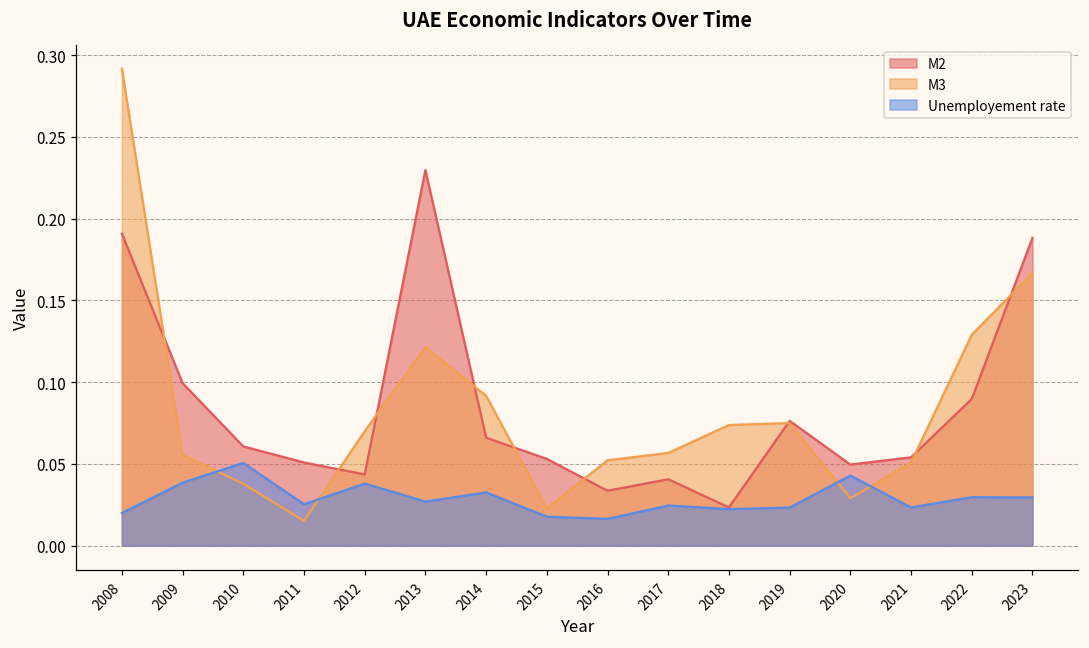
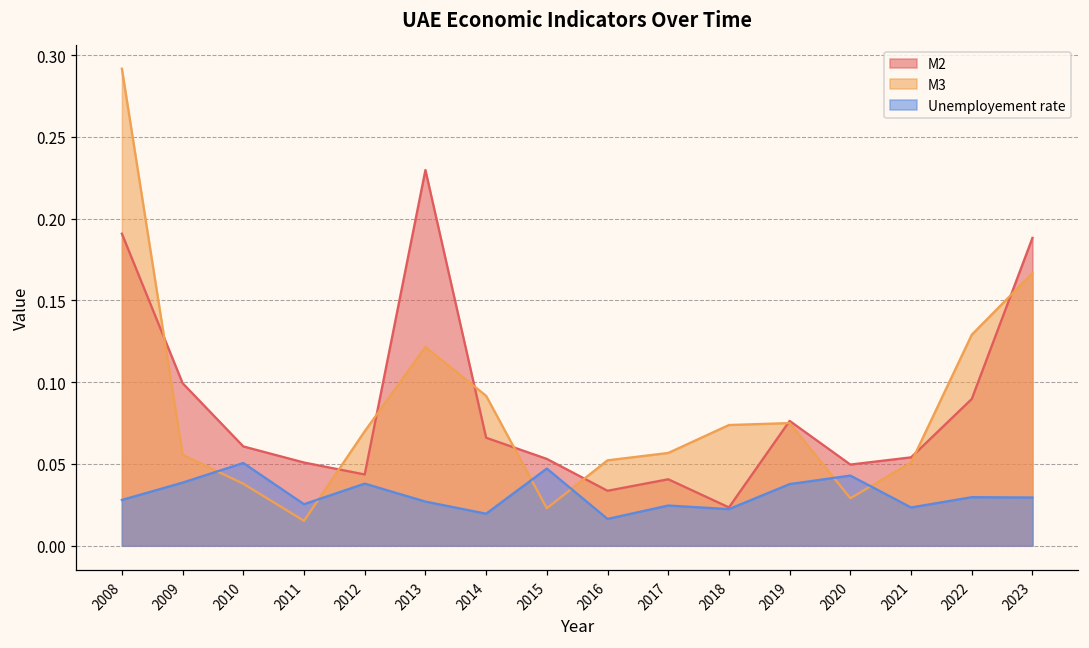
Unemployement rate, 2008: 0.020 -> 0.028
Unemployement rate, 2014: 0.033 -> 0.020
Unemployement rate, 2015: 0.018 -> 0.047
Unemployement rate, 2019: 0.023 -> 0.038
